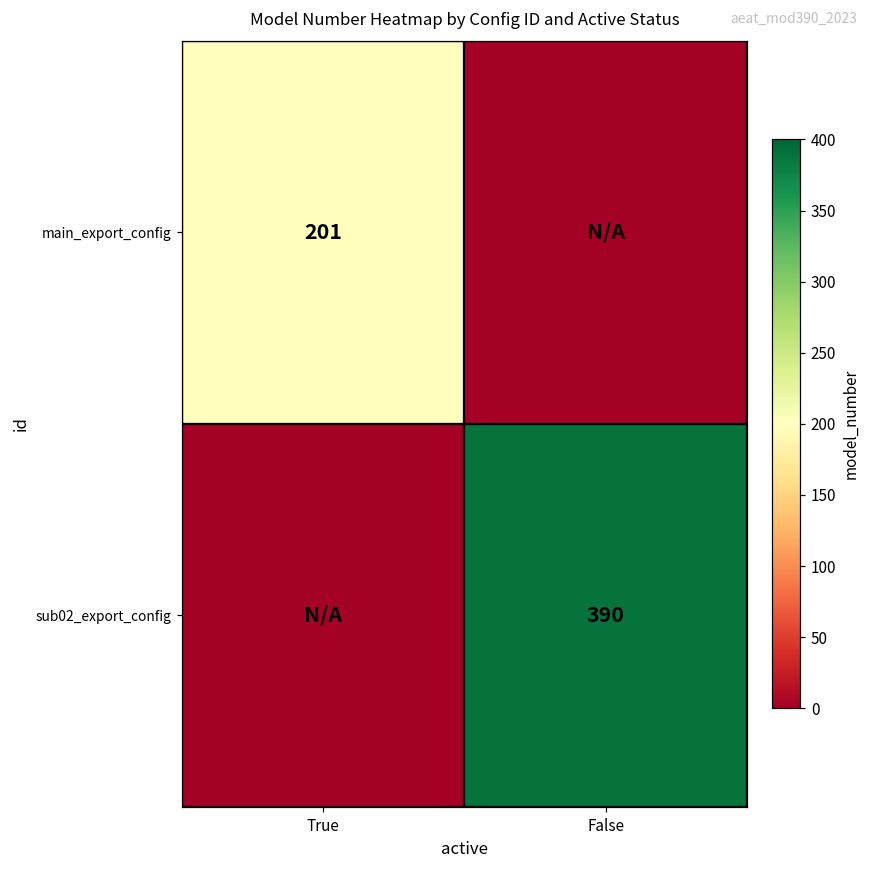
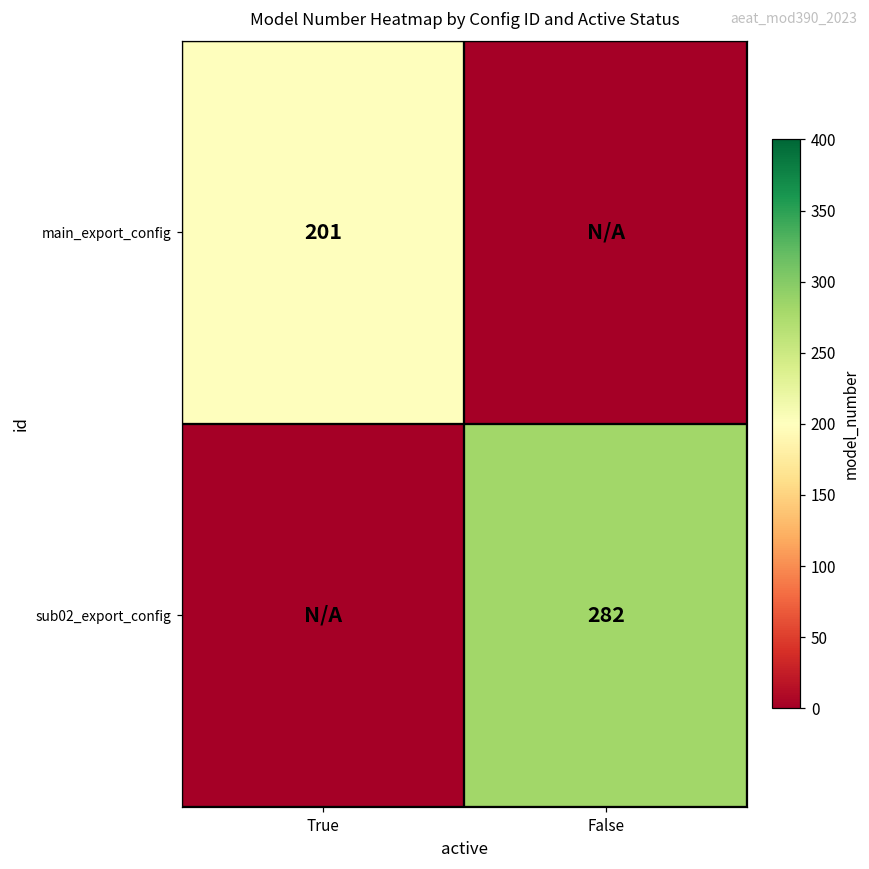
sub02_export_config, False: 390 -> 282
